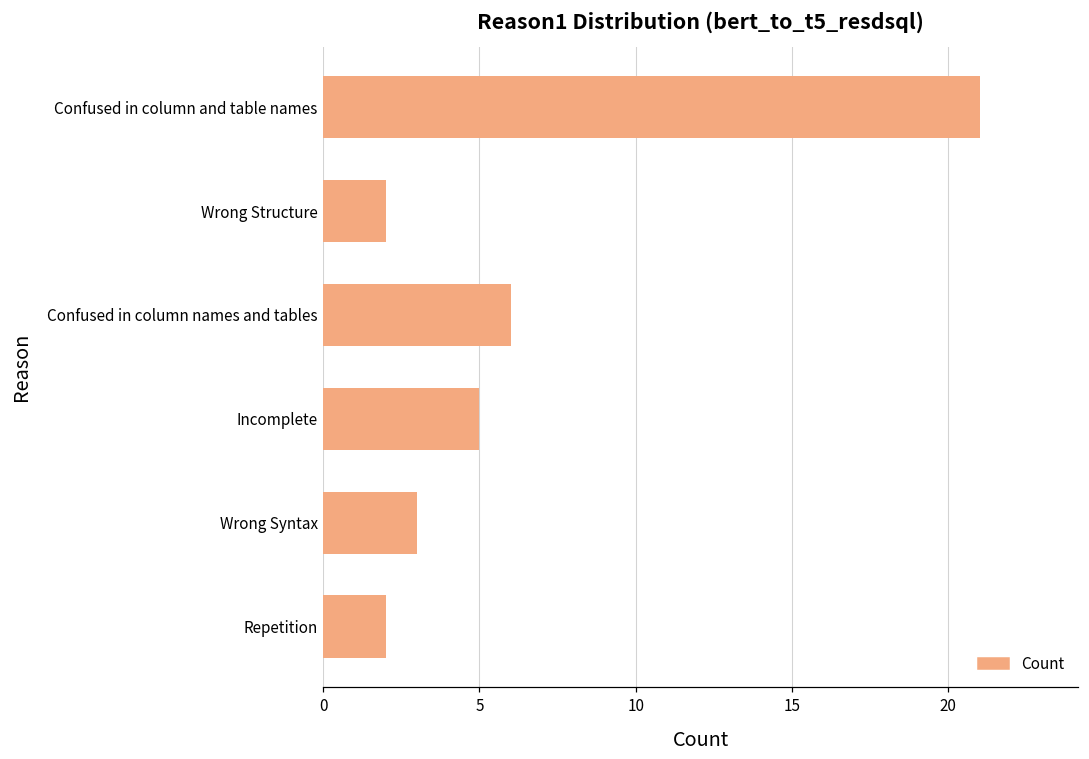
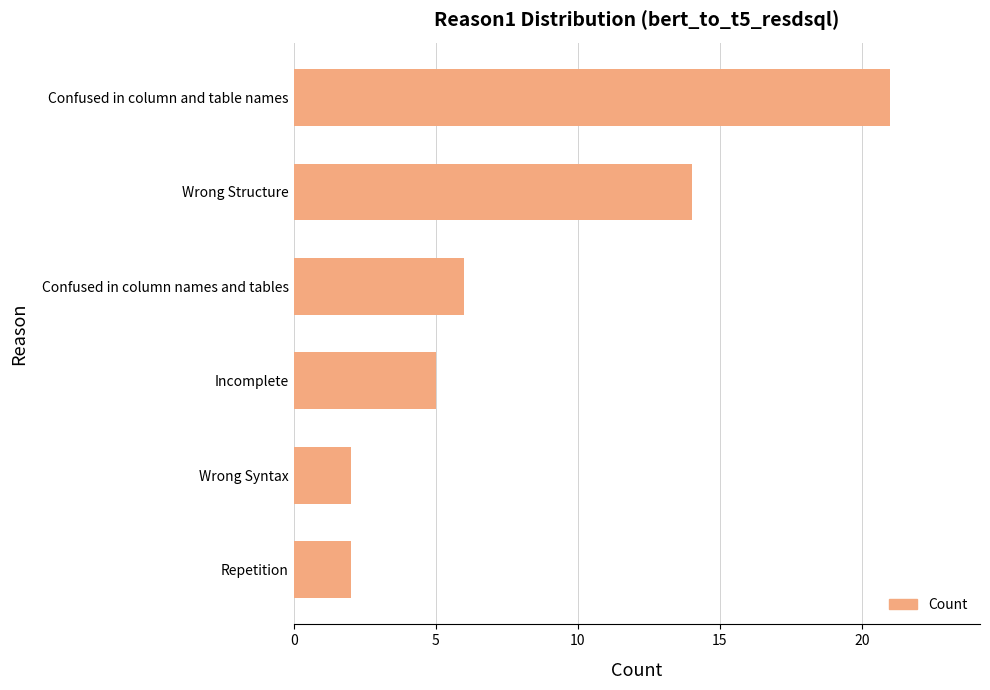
Wrong Structure: 2 -> 14
Wrong Syntax: 3 -> 2
